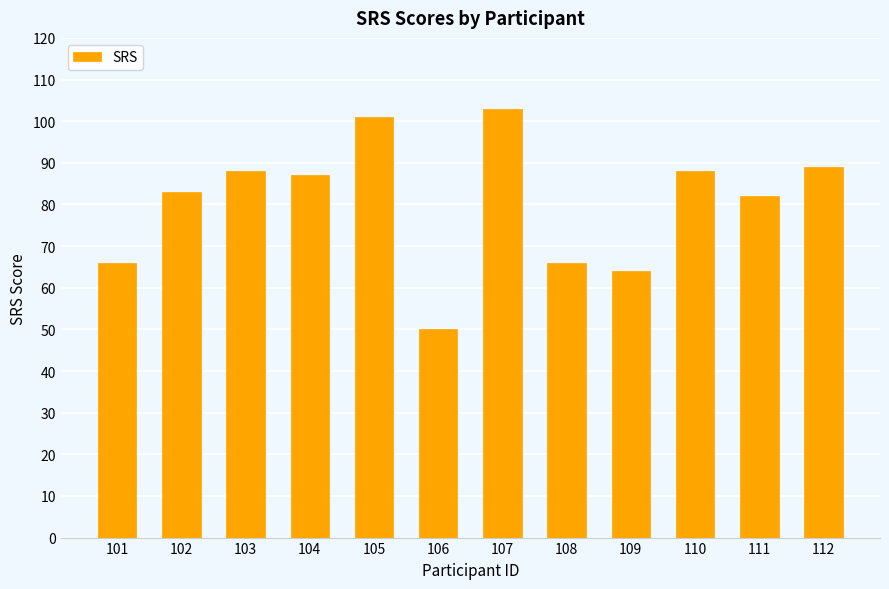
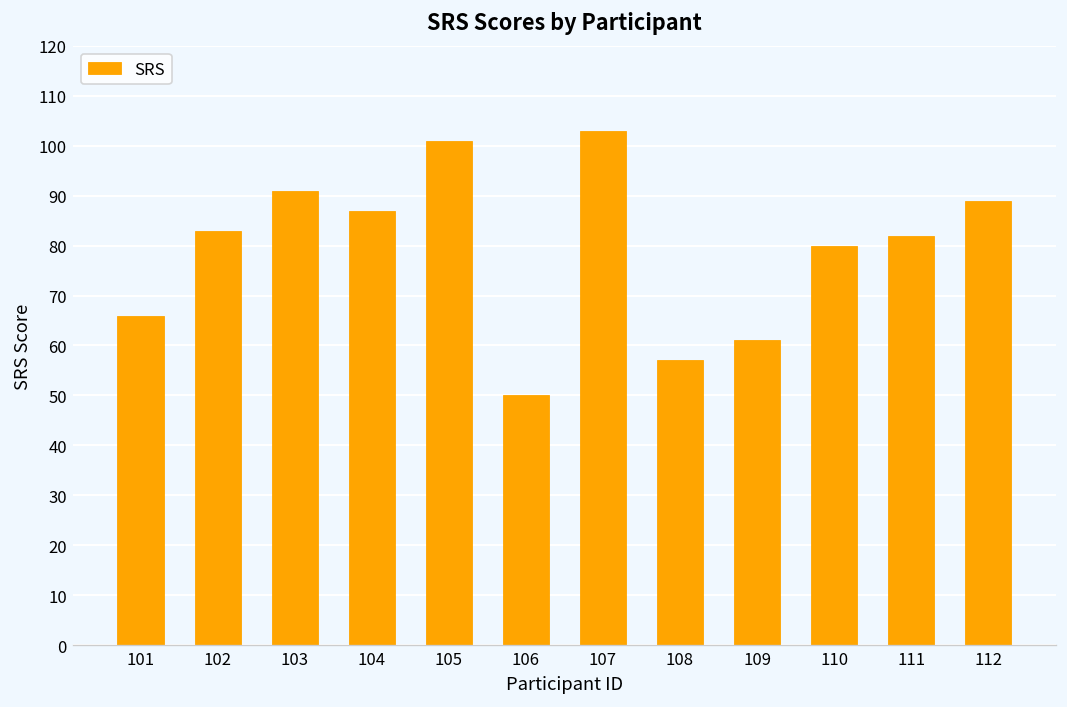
103: 88 -> 91
108: 66 -> 57
109: 64 -> 61
110: 88 -> 80
